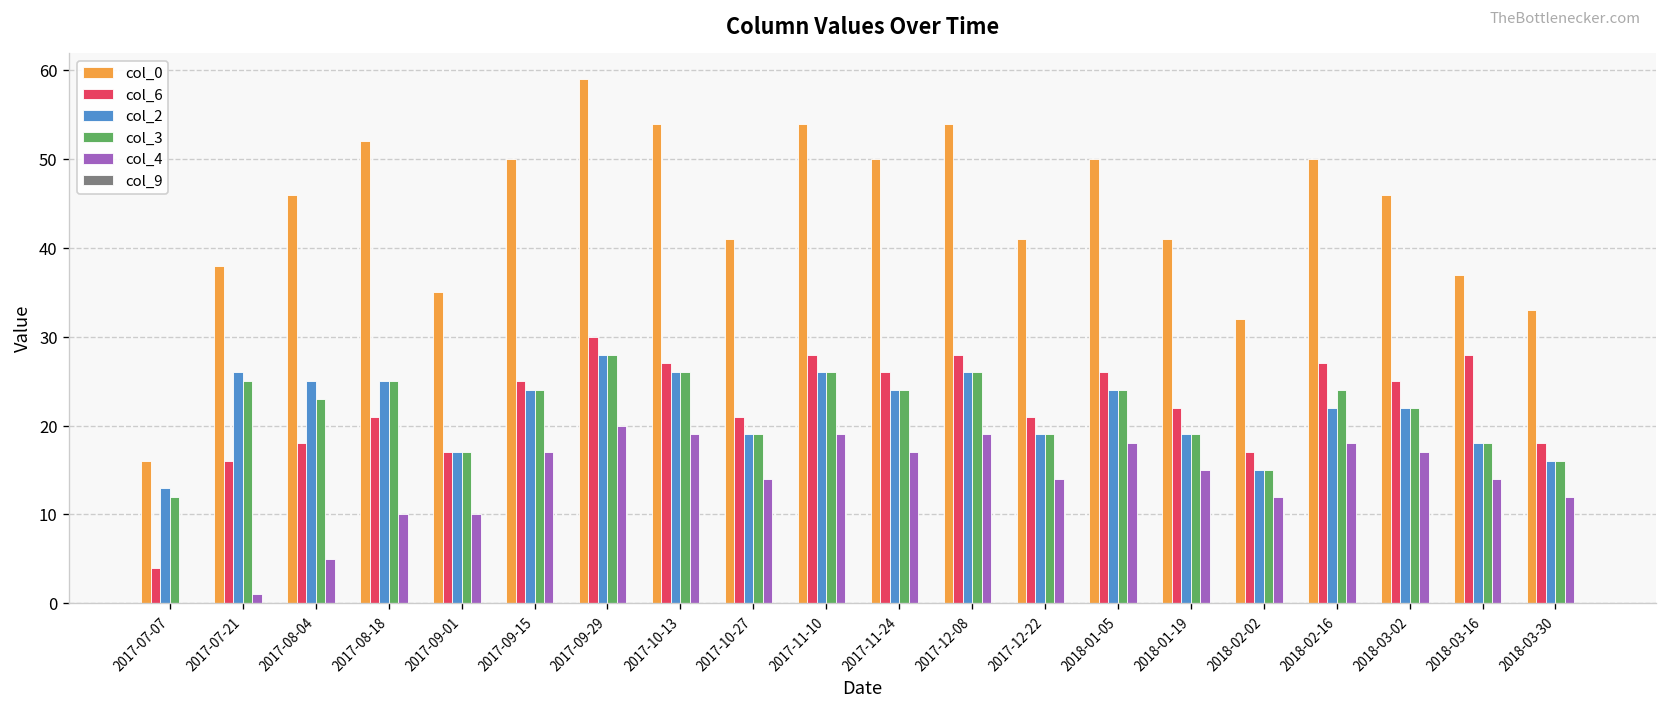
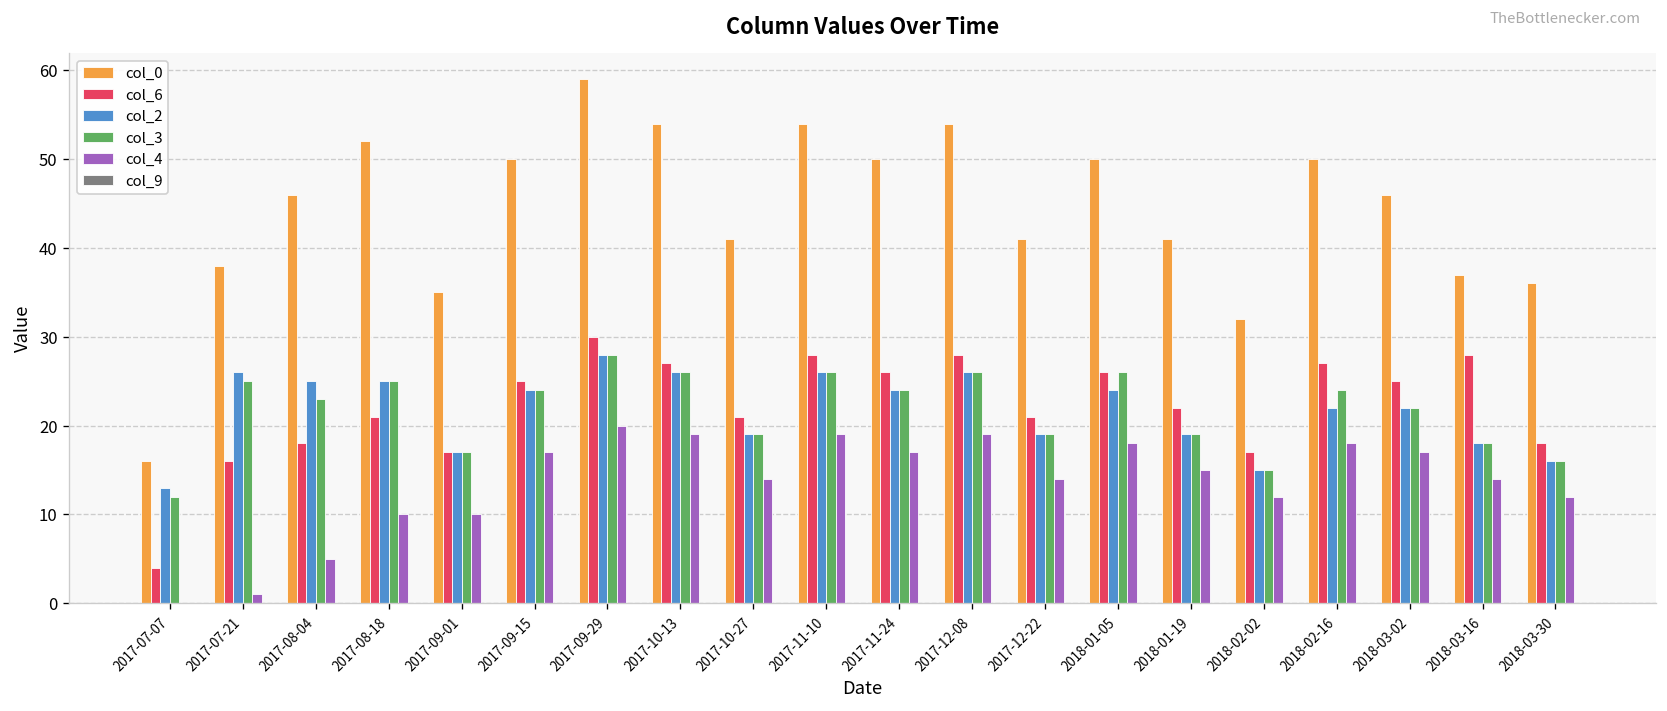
col_3, 2018-01-05: 24 -> 26
col_0, 2018-03-30: 33 -> 36
